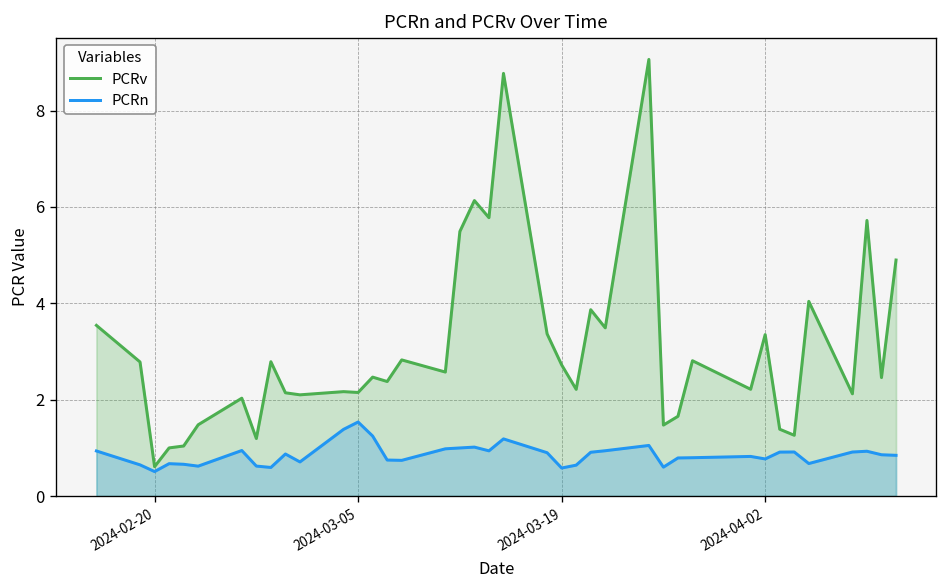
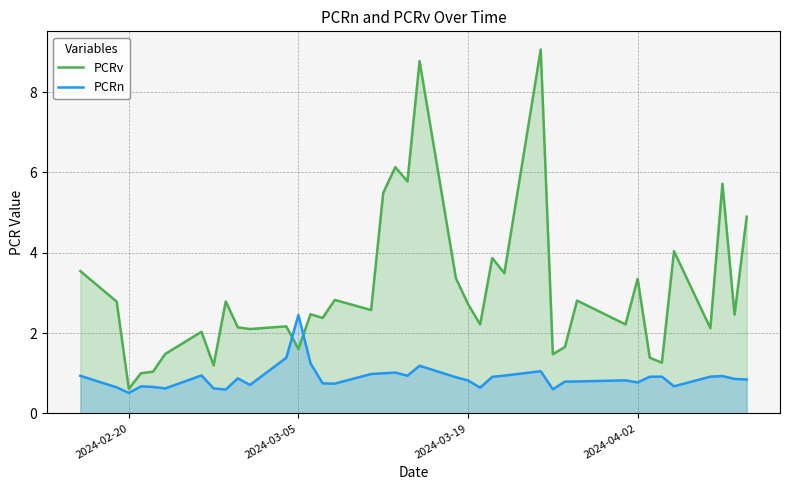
PCRv, 2024-03-05: 2.1 -> 1.6
PCRn, 2024-03-05: 1.5 -> 2.4
PCRn, 2024-03-19: 0.6 -> 0.8
